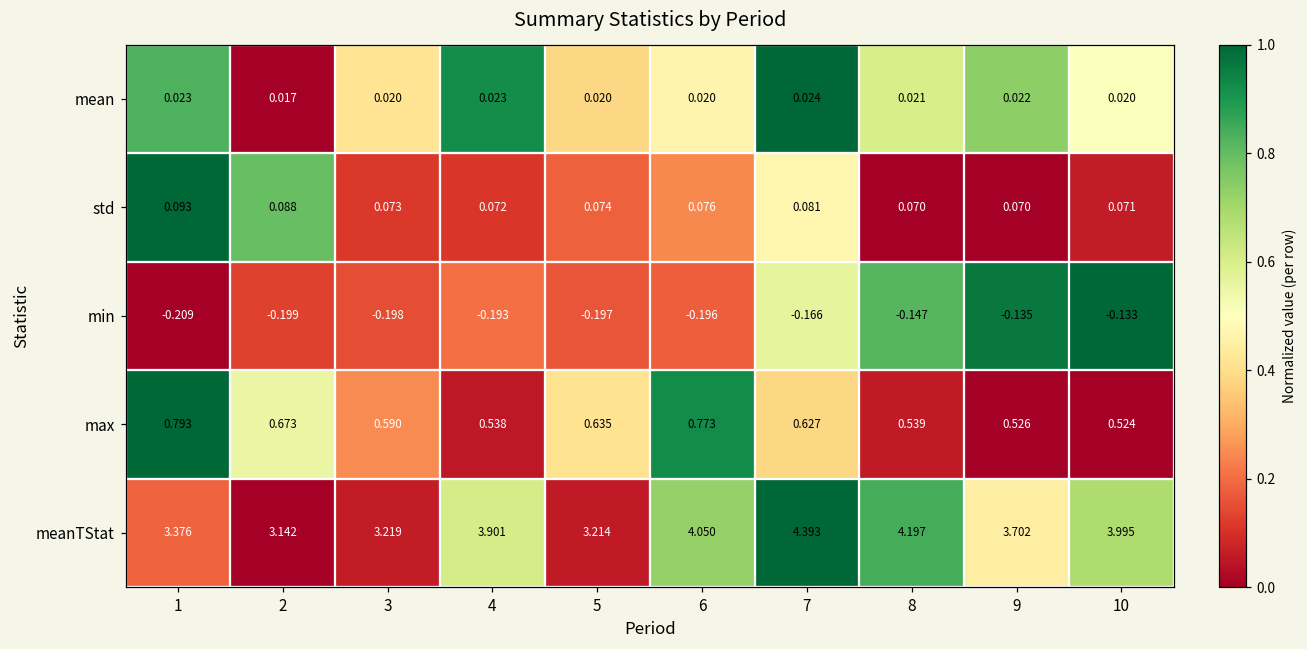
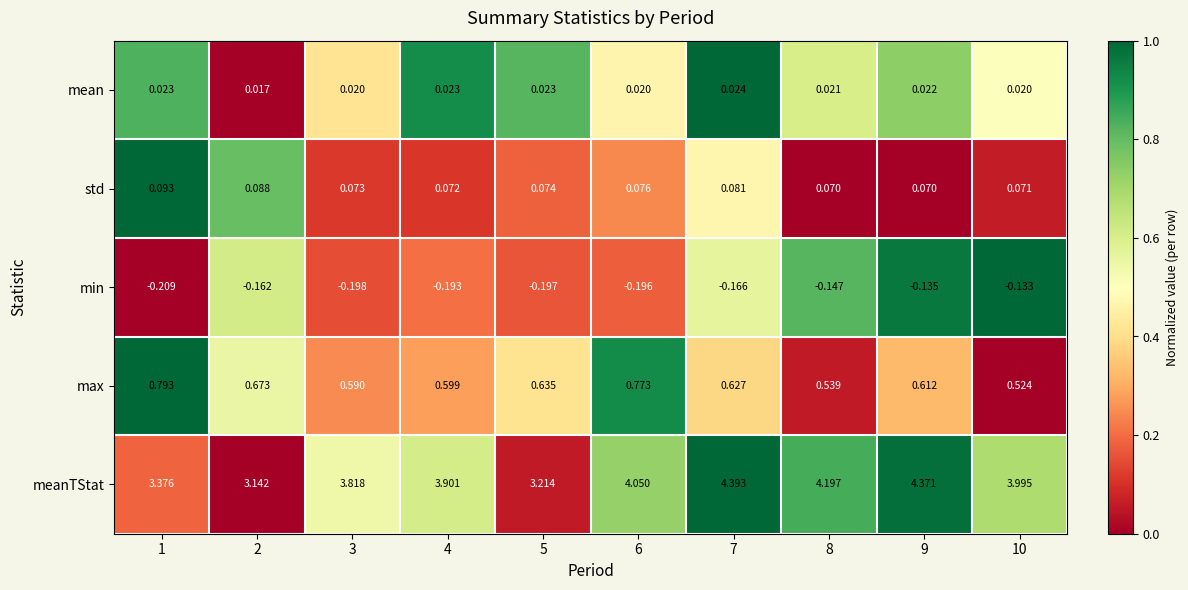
mean, 5: 0.020 -> 0.023
min, 2: -0.199 -> -0.162
max, 4: 0.538 -> 0.599
max, 9: 0.526 -> 0.612
meanTStat, 3: 3.219 -> 3.818
meanTStat, 9: 3.702 -> 4.371
